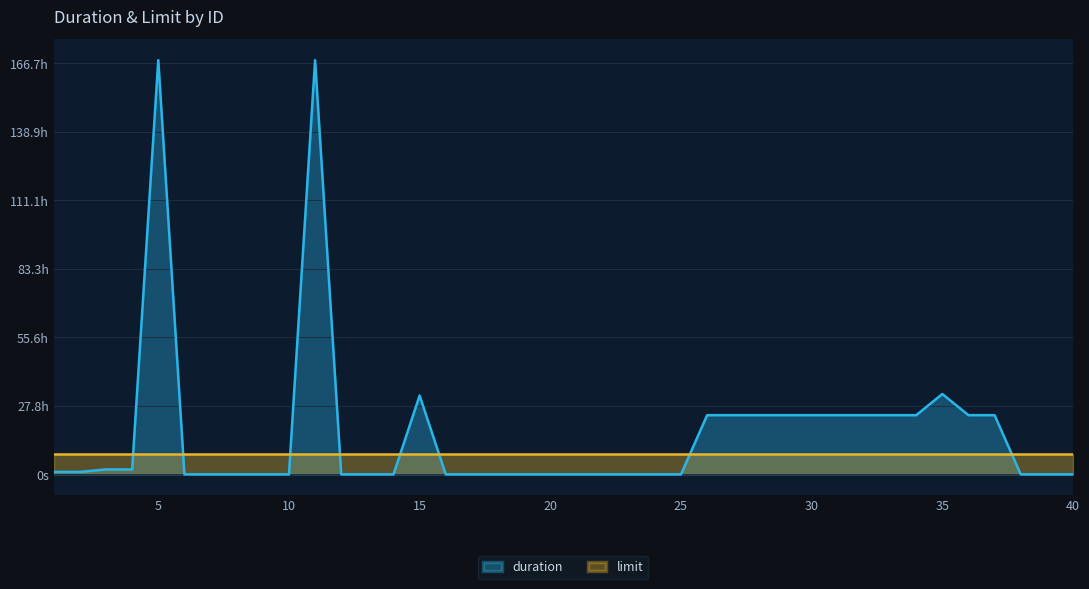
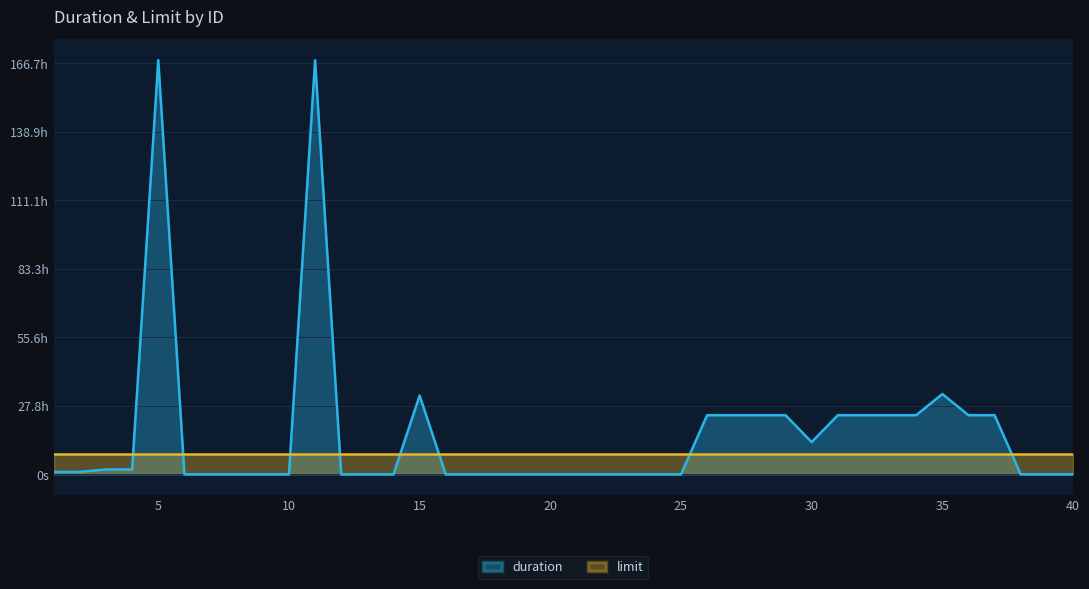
duration, 30: 24h -> 13h
